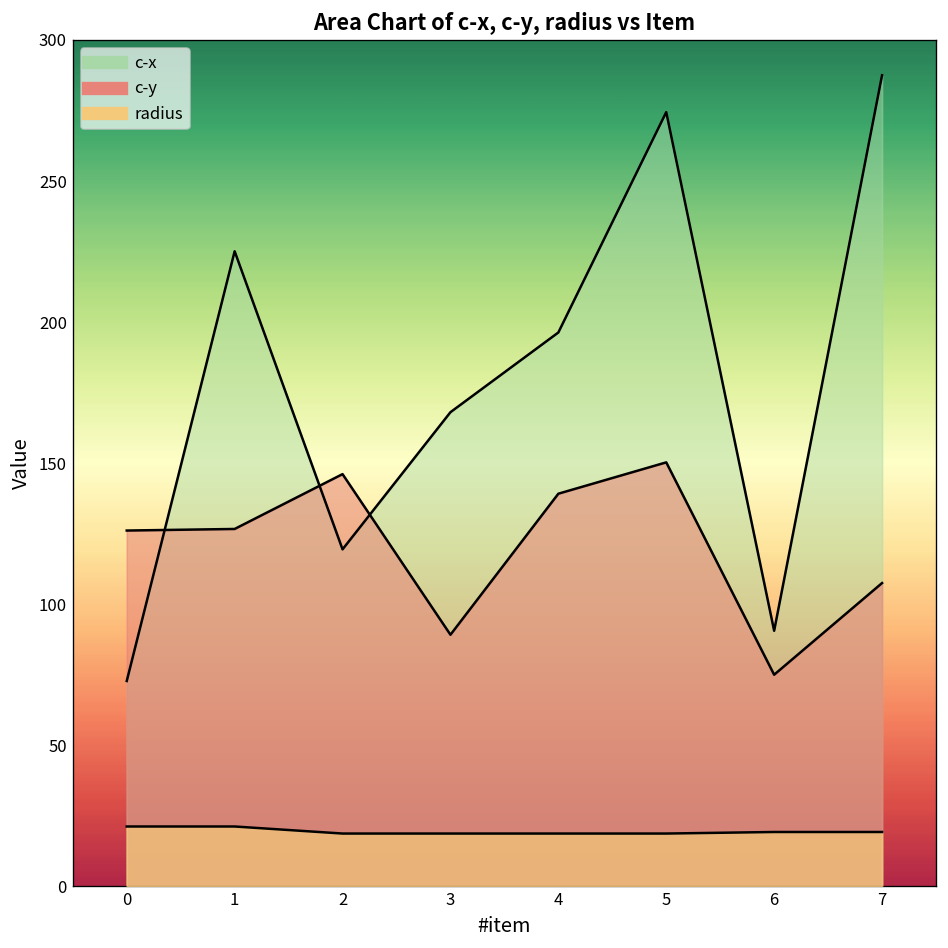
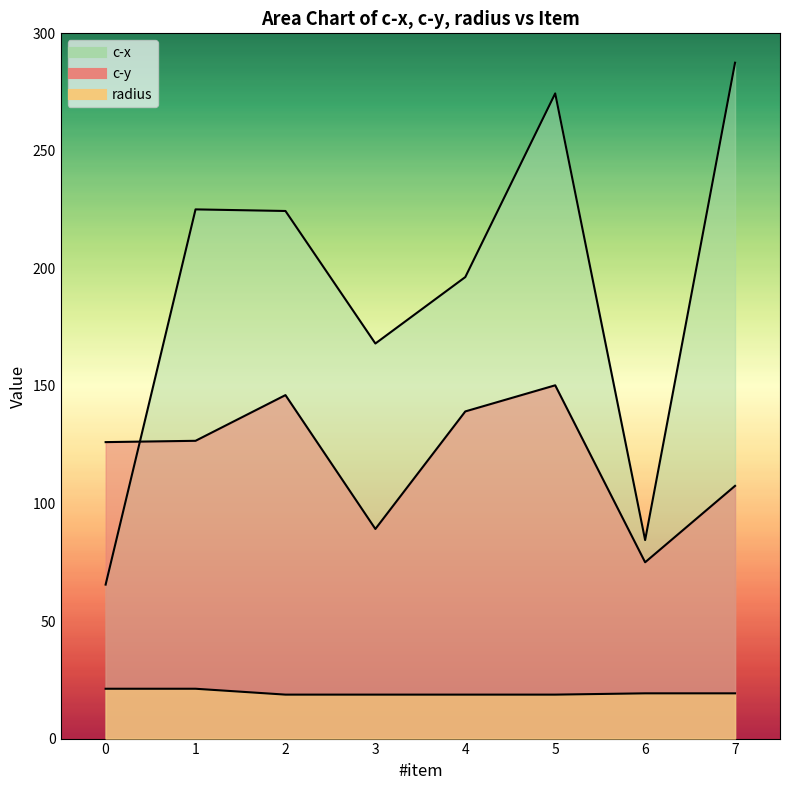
c-x, 0: 73 -> 66
c-x, 2: 119 -> 224
c-x, 6: 91 -> 84
